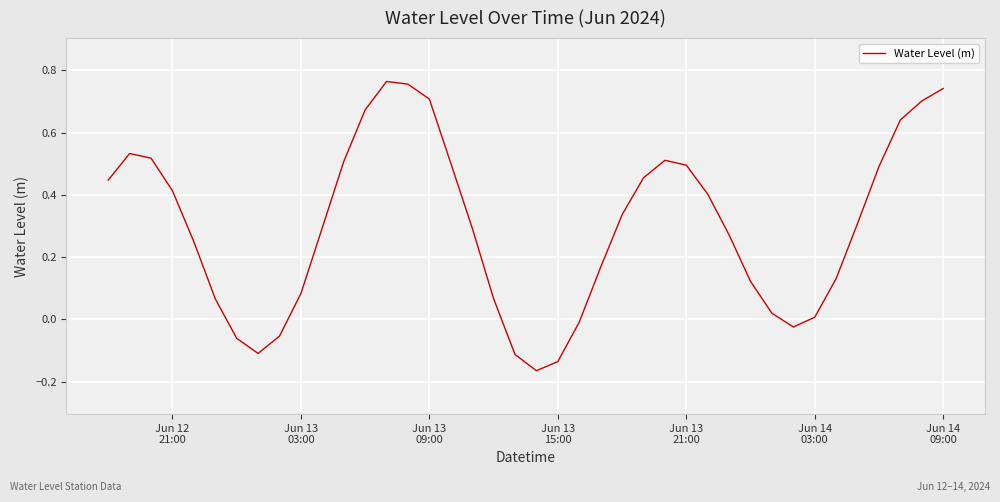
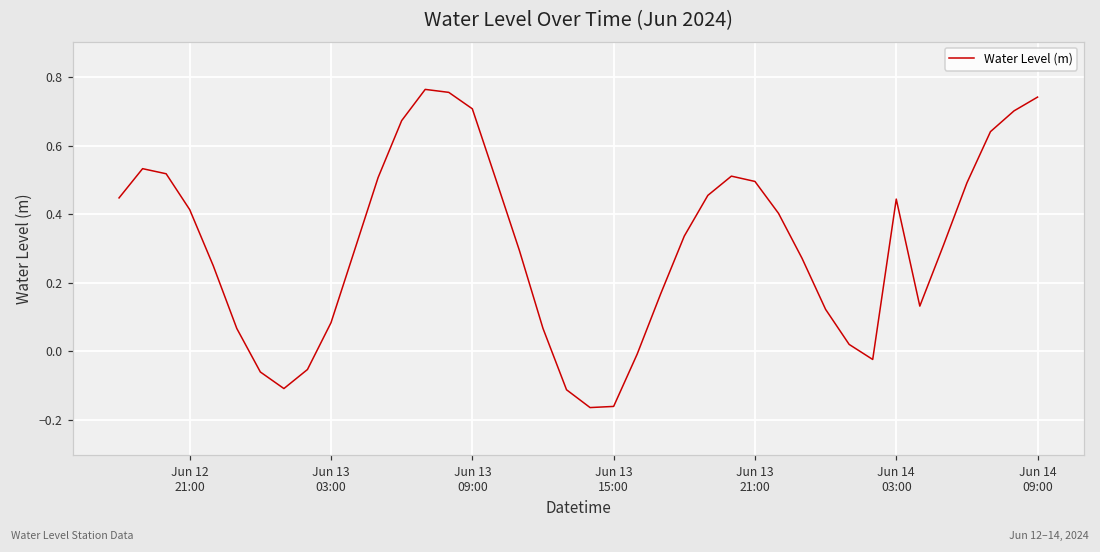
Jun 13 15:00: -0.14 -> -0.16
Jun 14 03:00: 0.01 -> 0.44
